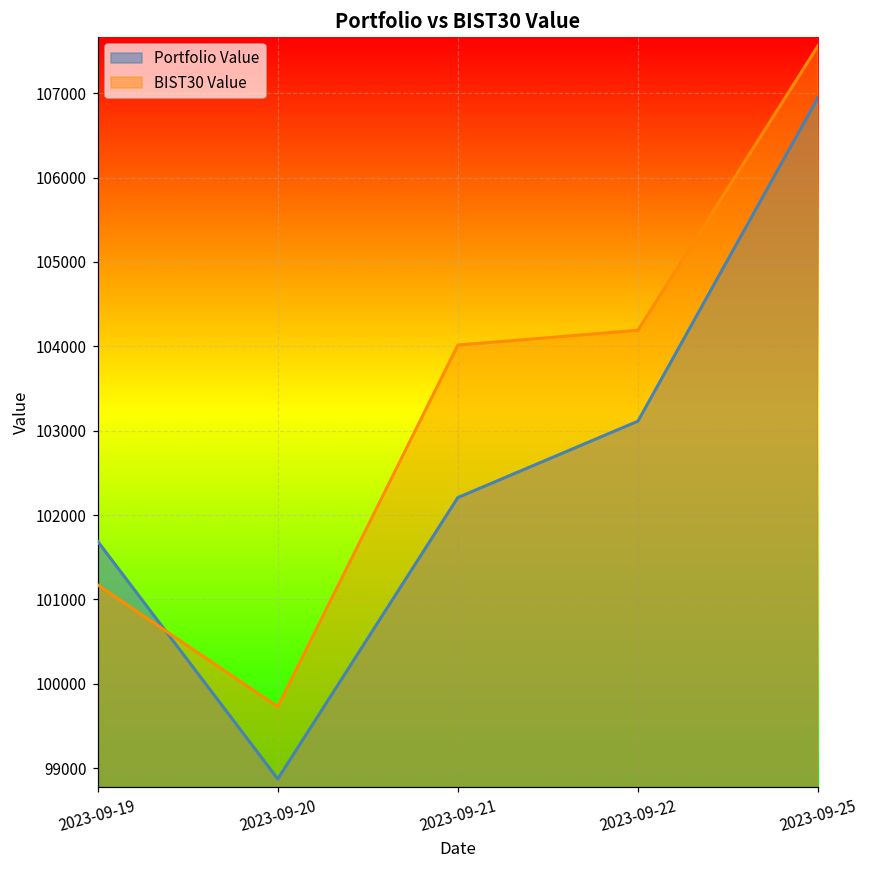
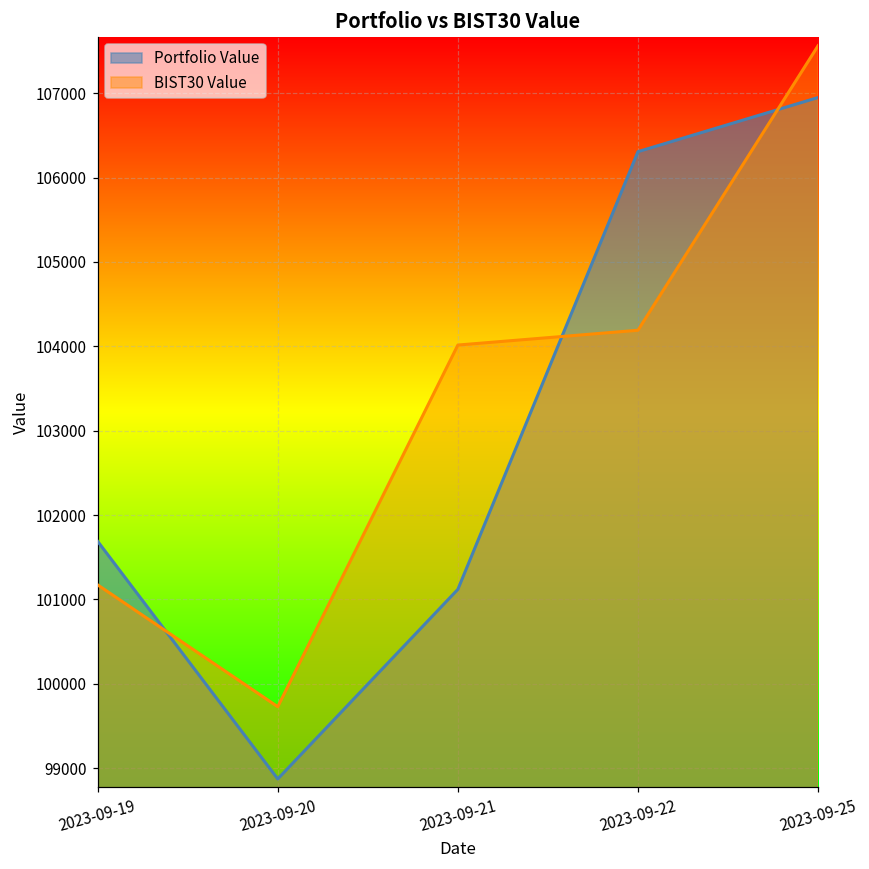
Portfolio Value, 2023-09-21: 102200 -> 101100
Portfolio Value, 2023-09-22: 103100 -> 106300
